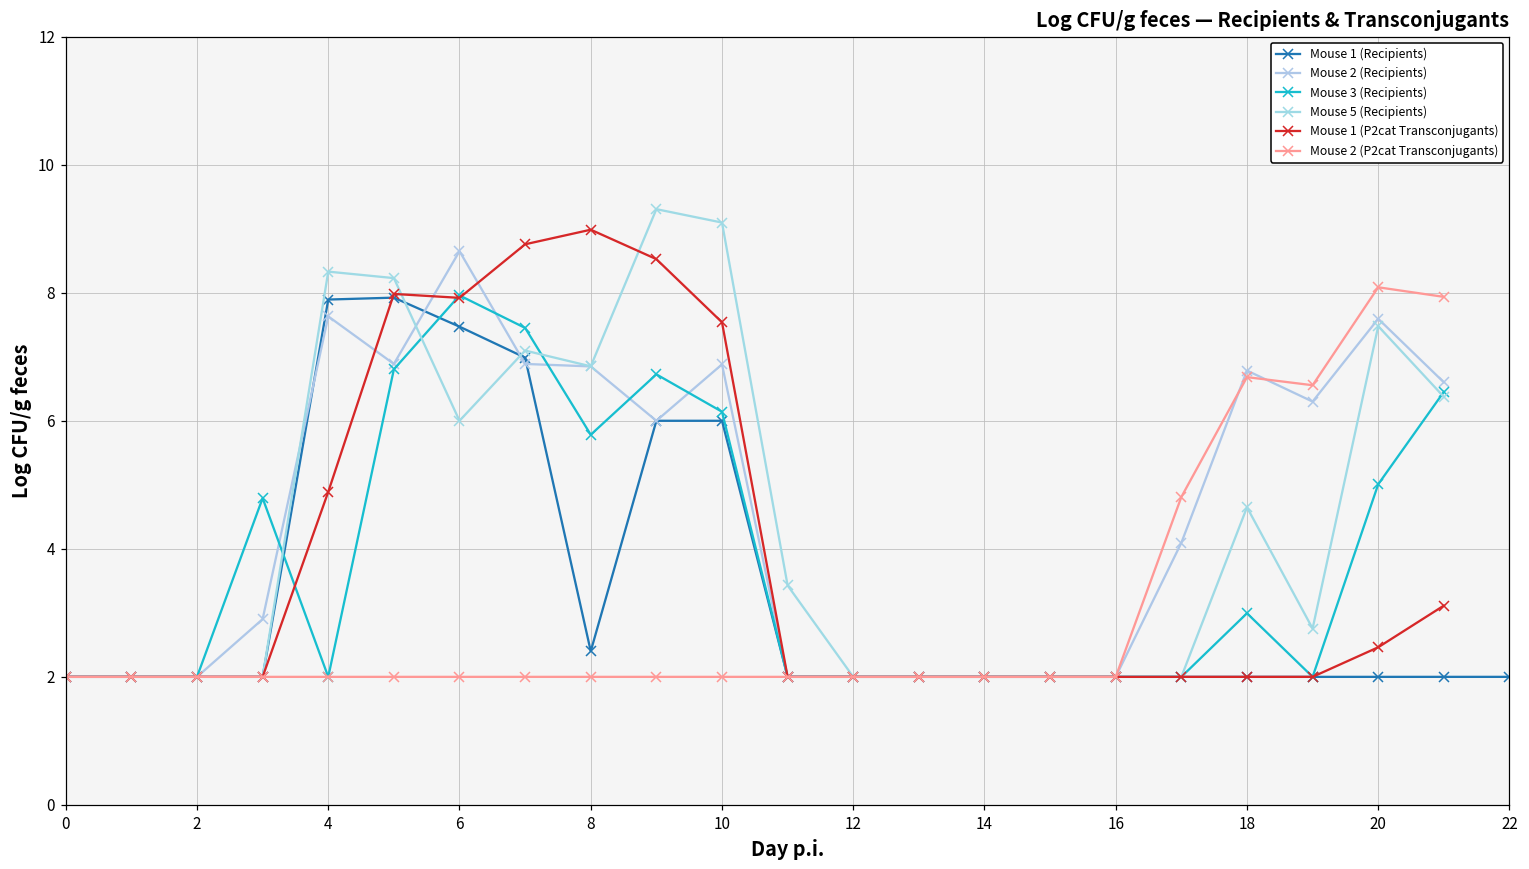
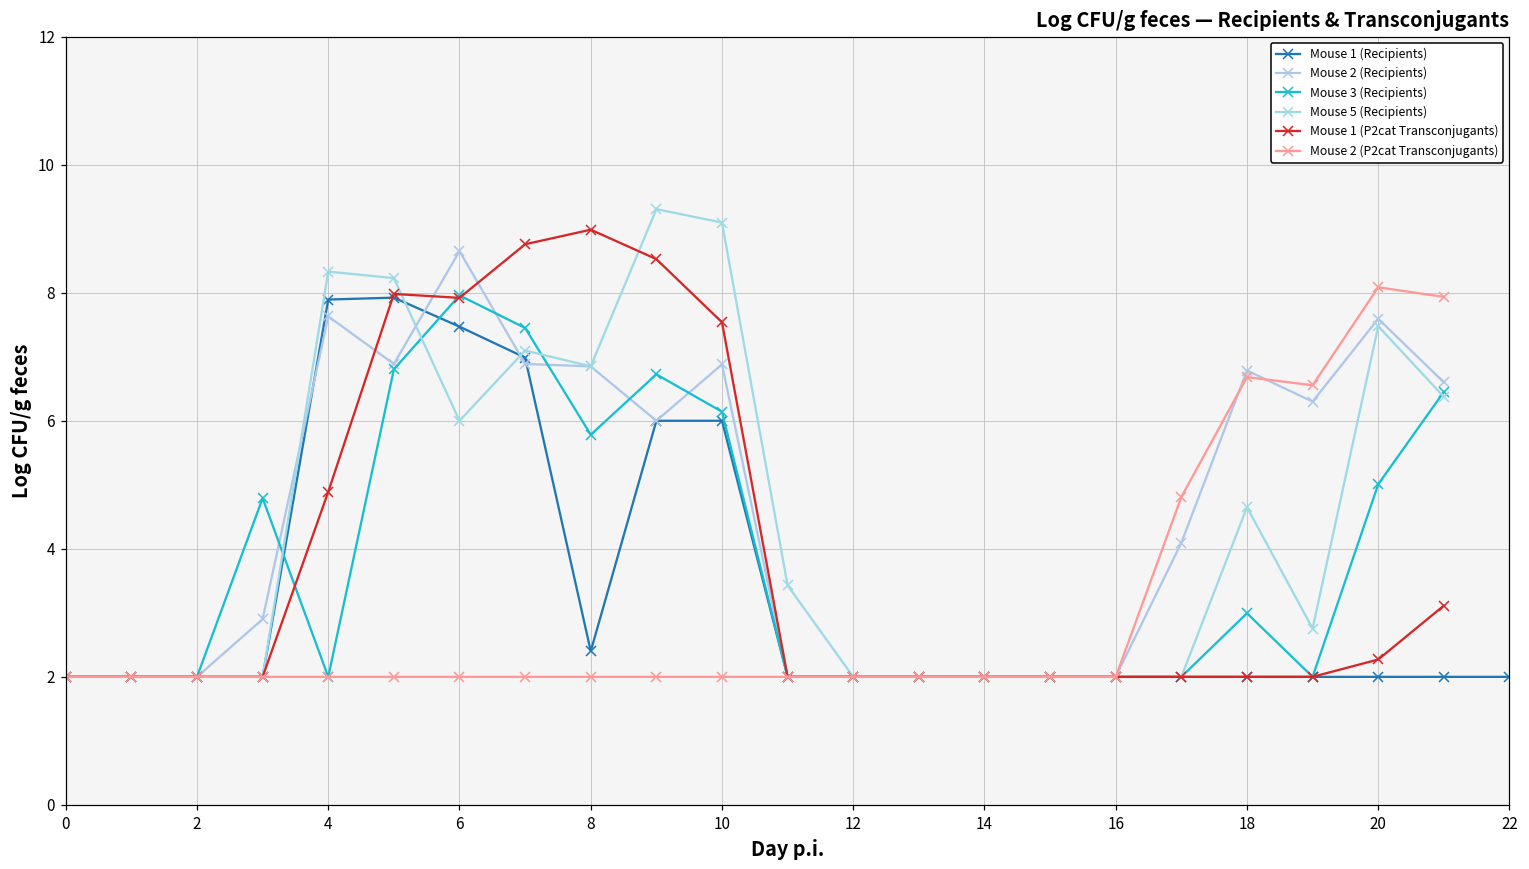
Mouse 1 (P2cat Transconjugants), 20: 2.5 -> 2.3
